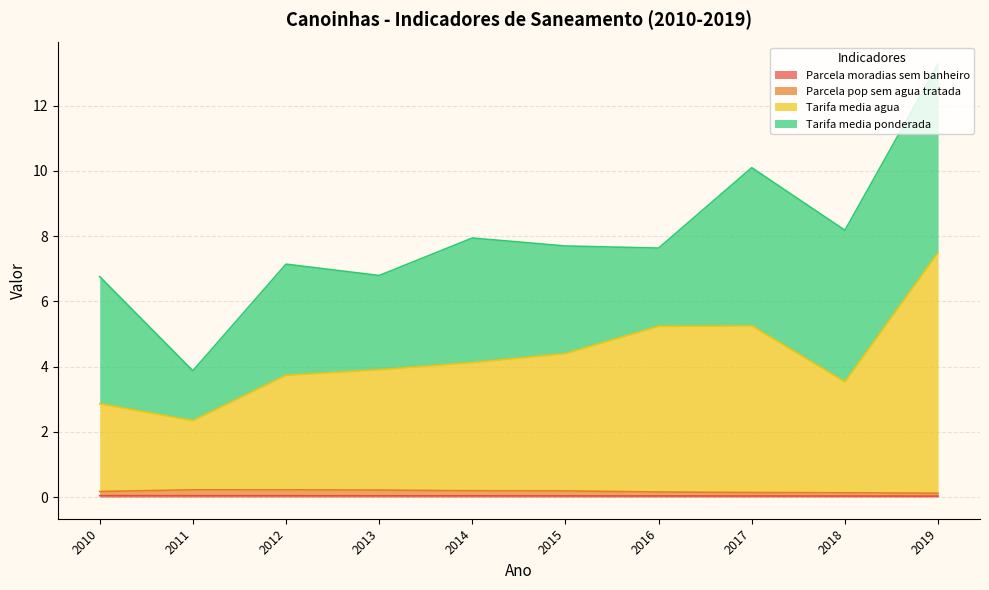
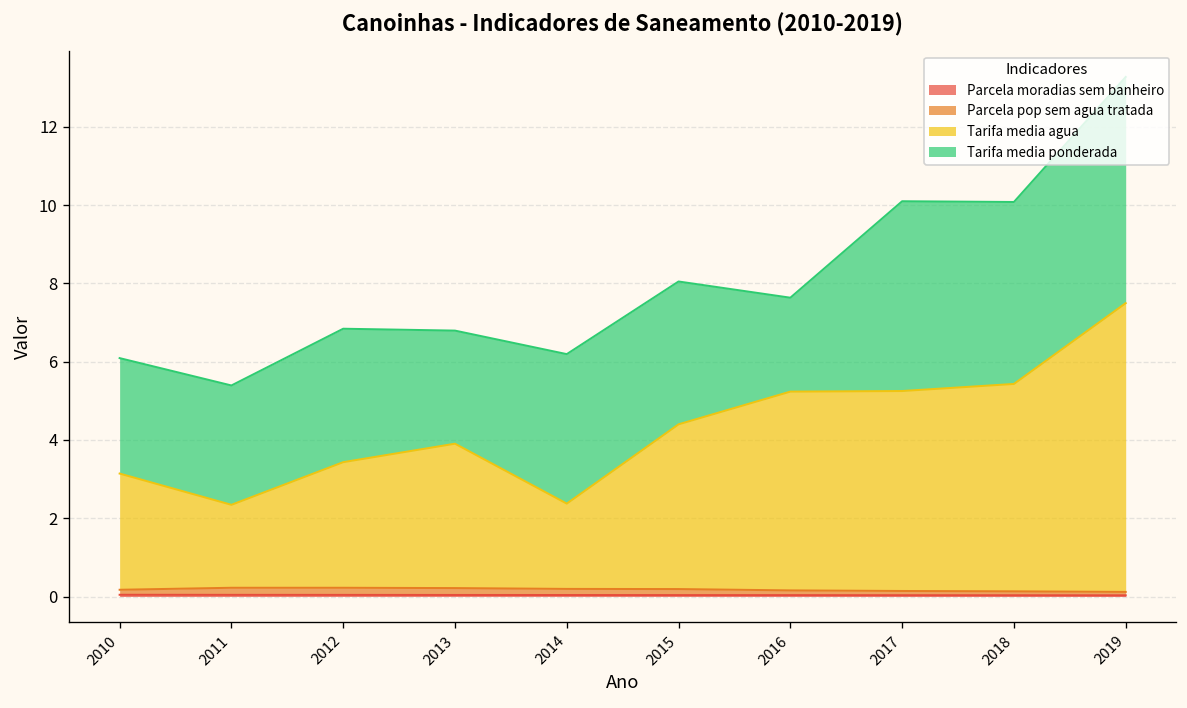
Tarifa media agua, 2010: 2.7 -> 3.0
Tarifa media ponderada, 2010: 3.9 -> 3.0
Tarifa media ponderada, 2011: 1.5 -> 3.1
Tarifa media agua, 2012: 3.5 -> 3.2
Tarifa media agua, 2014: 3.9 -> 2.2
Tarifa media ponderada, 2015: 3.3 -> 3.7
Tarifa media agua, 2018: 3.4 -> 5.3
